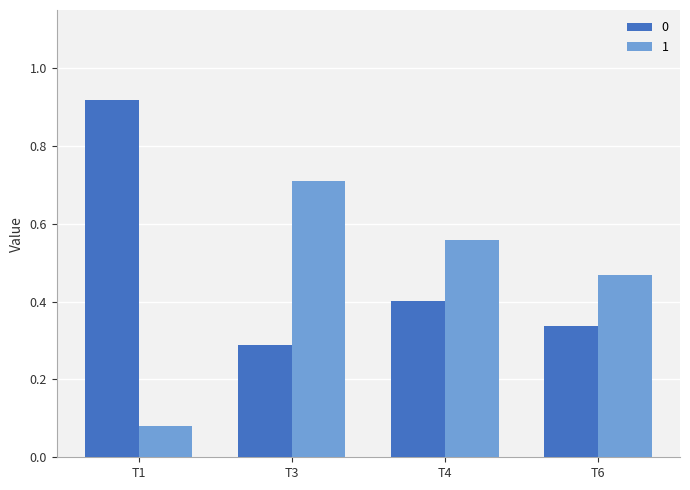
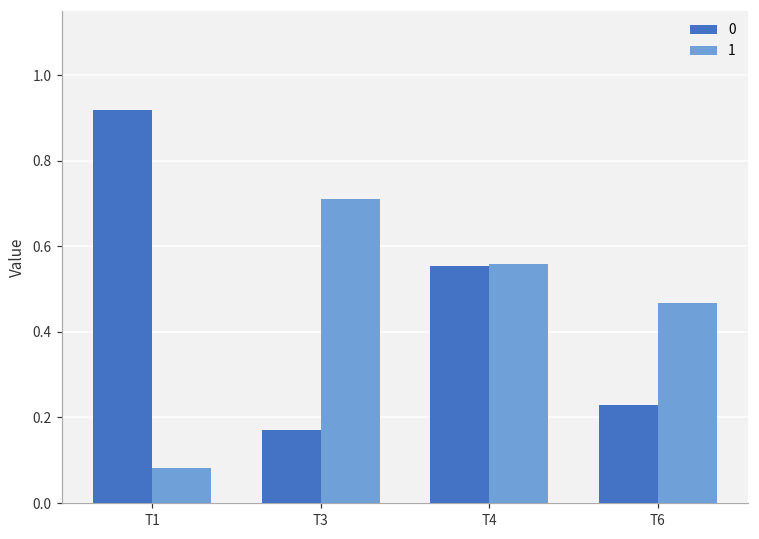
0, T3: 0.29 -> 0.17
0, T4: 0.40 -> 0.55
0, T6: 0.34 -> 0.23
